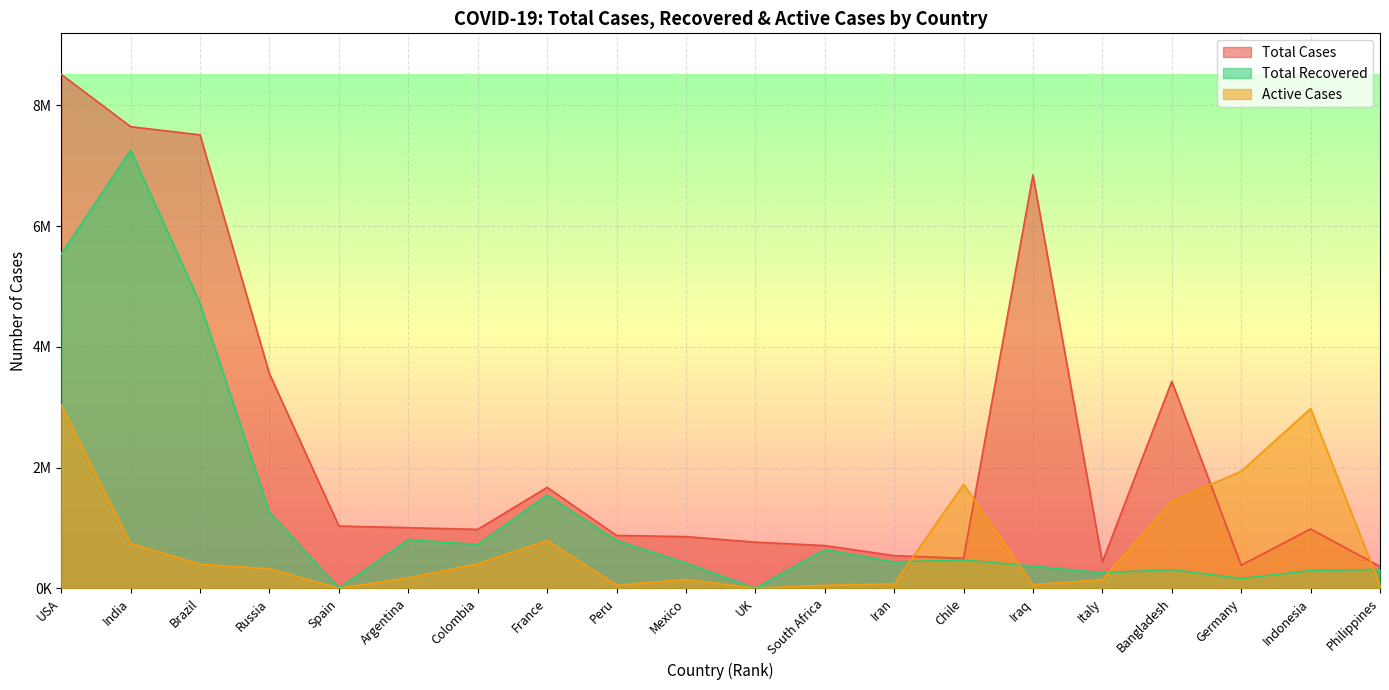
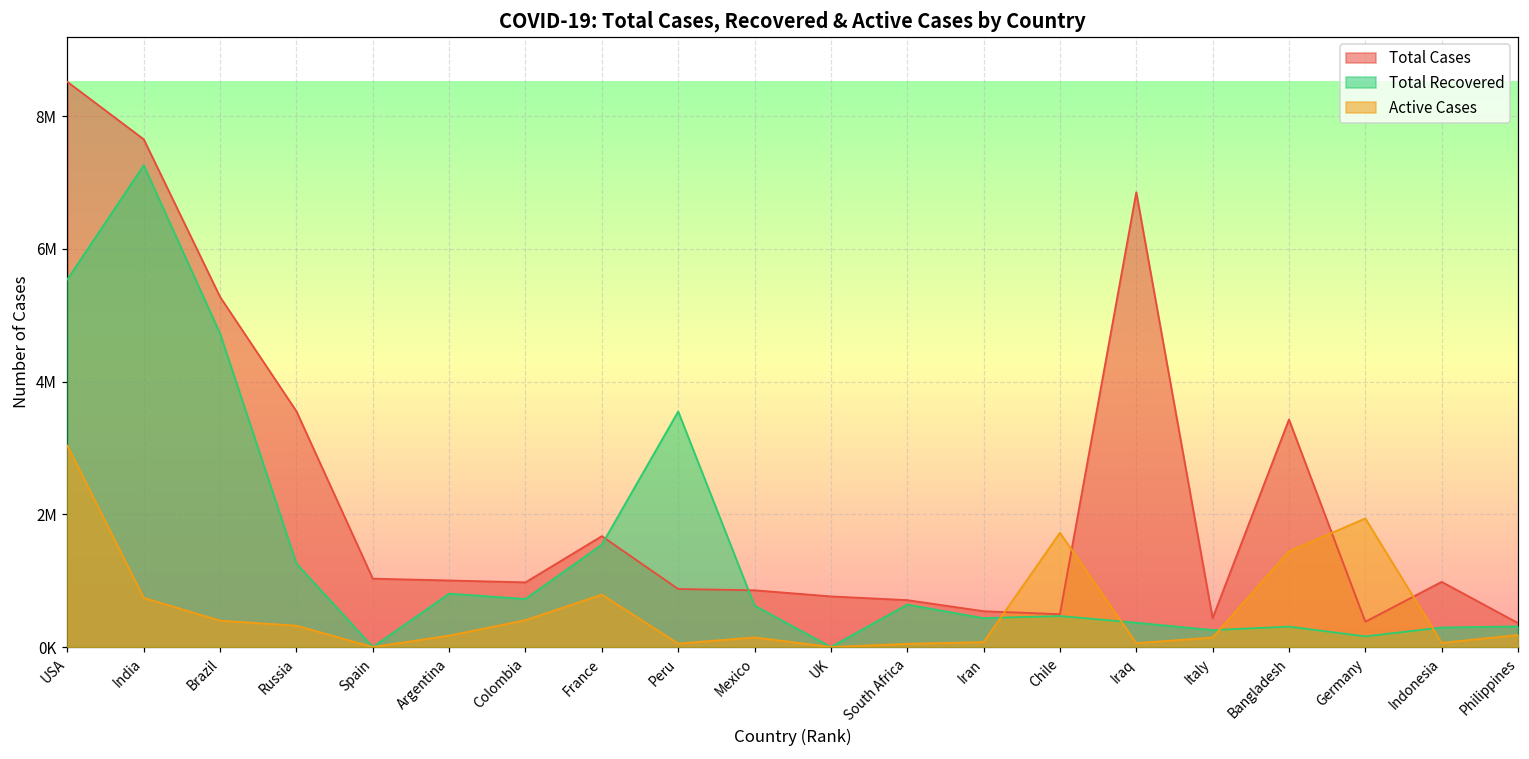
Total Cases, Brazil: 7500000 -> 5300000
Total Recovered, Peru: 800000 -> 3500000
Total Recovered, Mexico: 400000 -> 600000
Active Cases, Indonesia: 3000000 -> 100000
Active Cases, Philippines: 0 -> 200000
